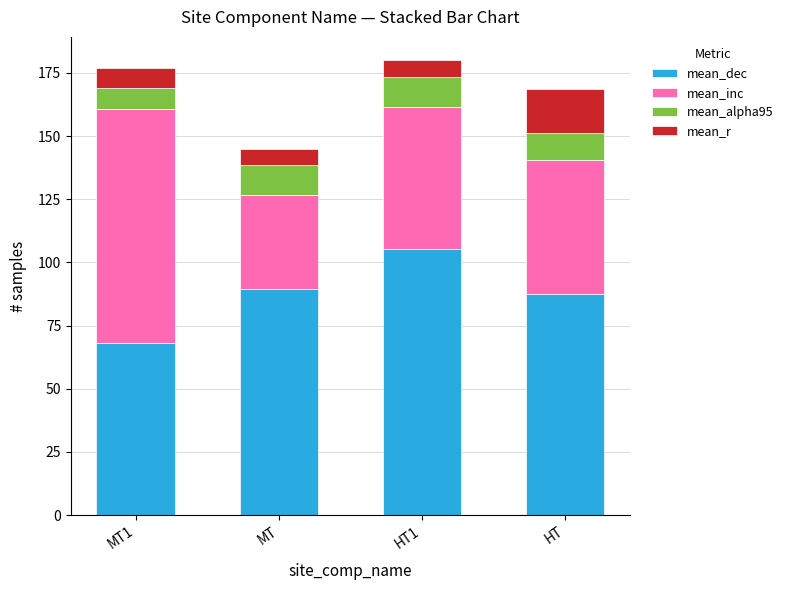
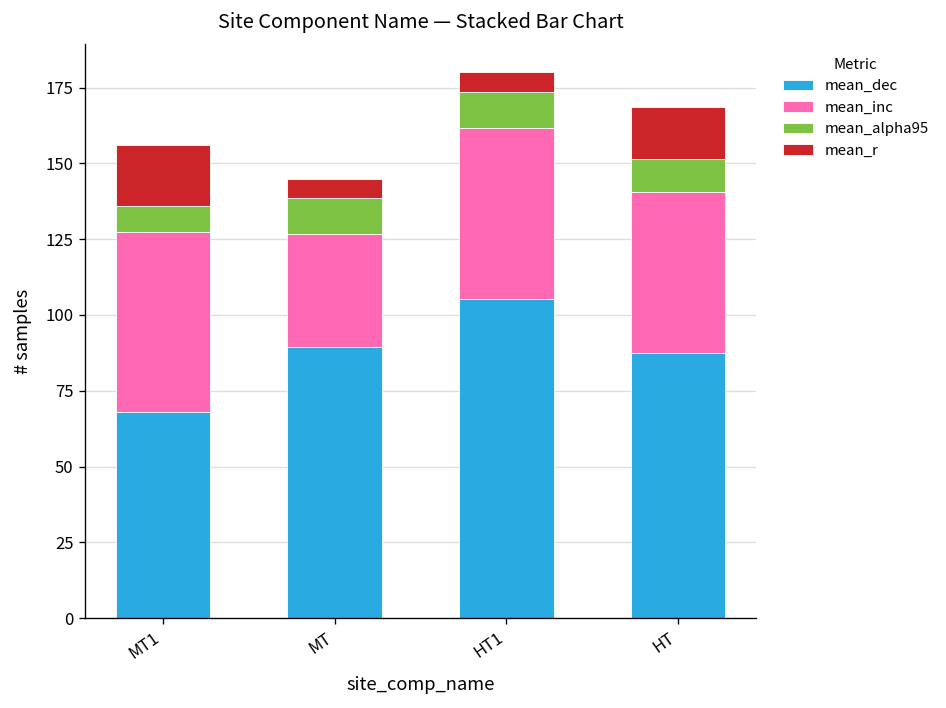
mean_inc, MT1: 93 -> 59
mean_r, MT1: 8 -> 20
